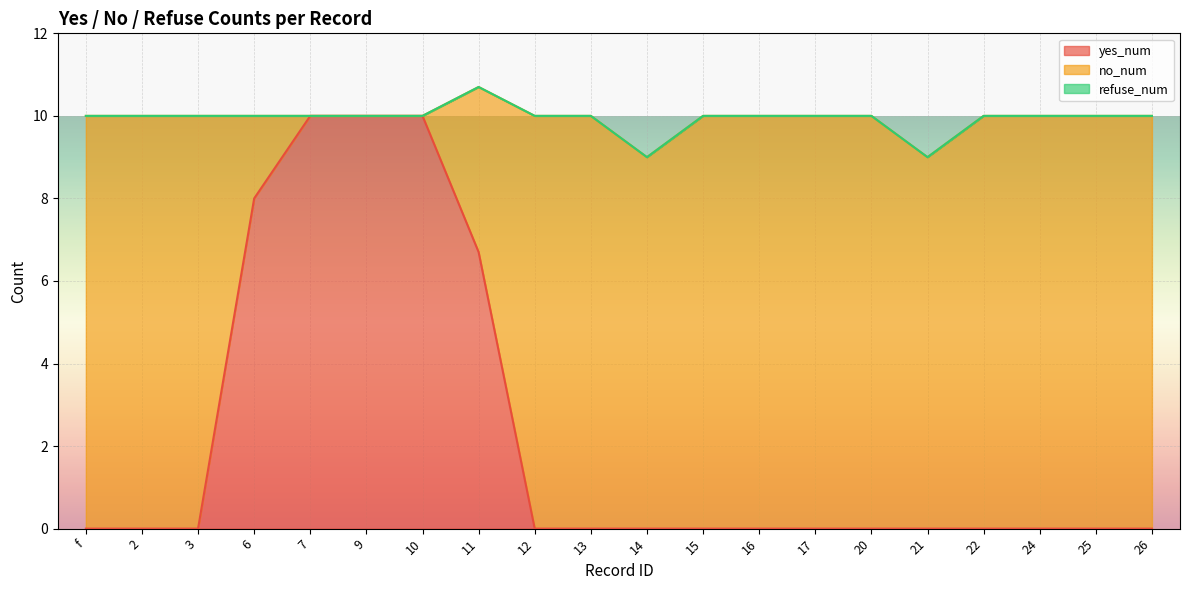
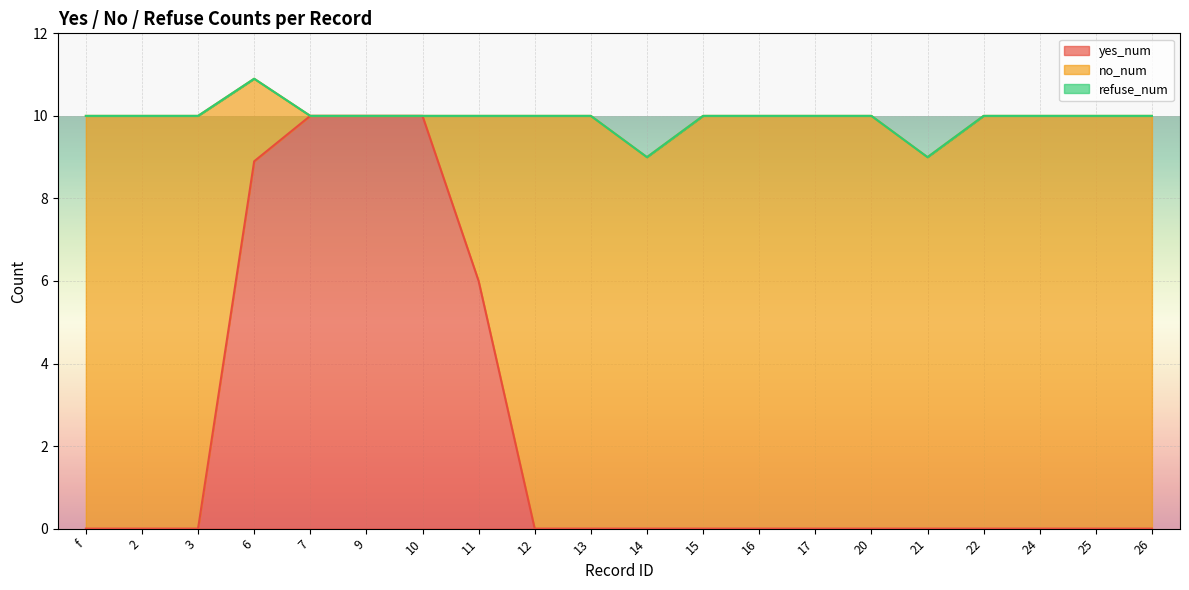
yes_num, 6: 8.0 -> 8.9
yes_num, 11: 6.7 -> 6.0
